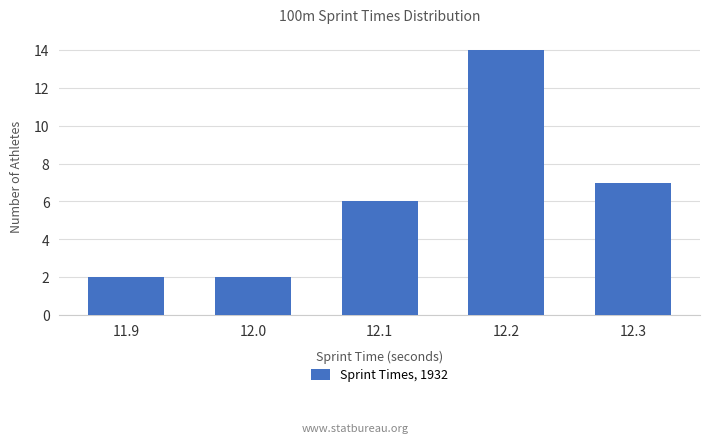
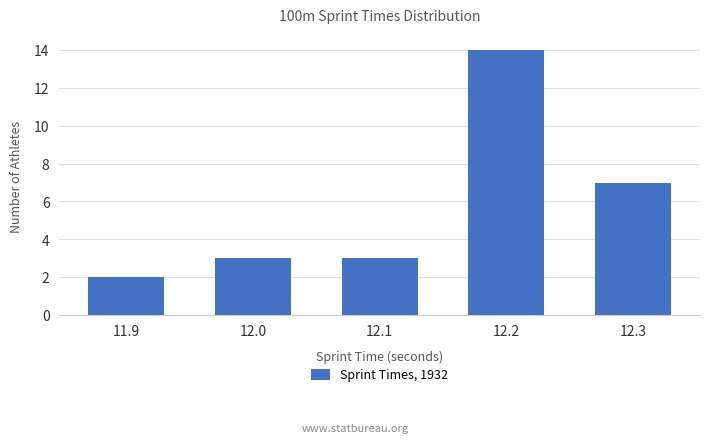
12.0: 2 -> 3
12.1: 6 -> 3
